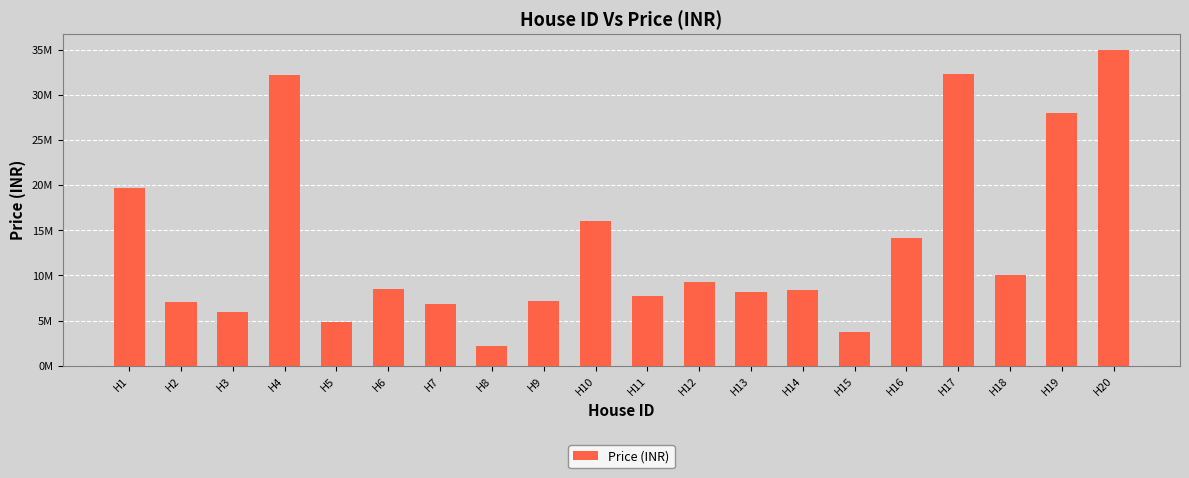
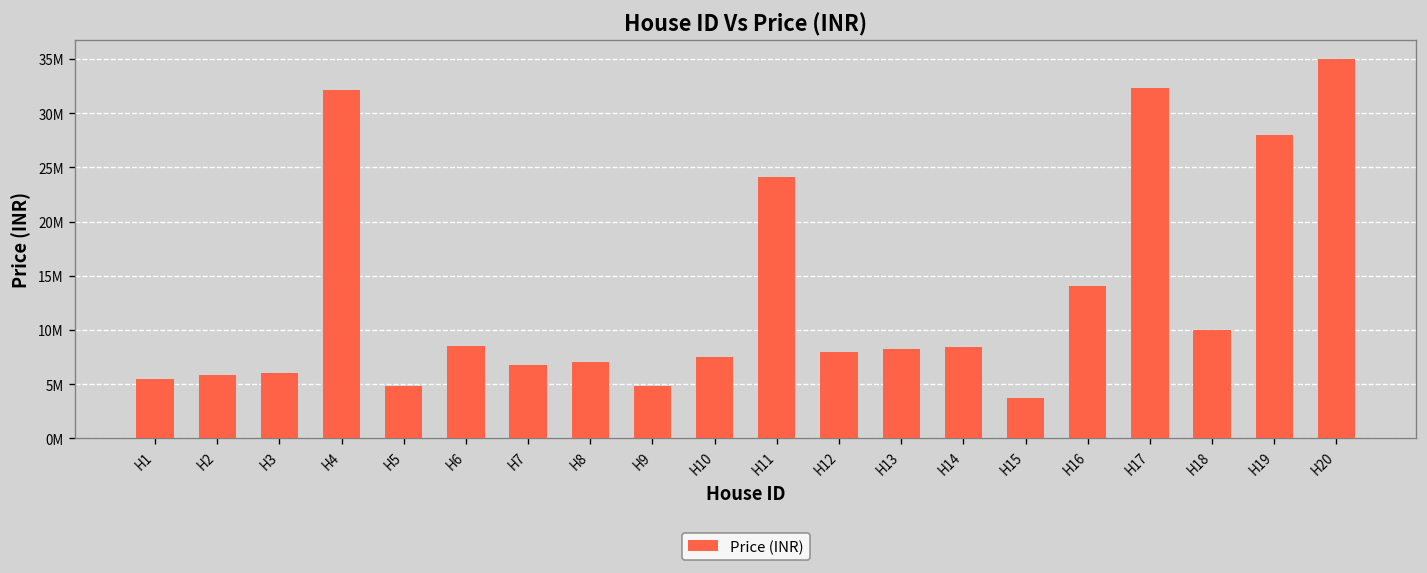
H1: 20000000 -> 6000000
H2: 7000000 -> 6000000
H8: 2000000 -> 7000000
H9: 7000000 -> 5000000
H10: 16000000 -> 8000000
H11: 8000000 -> 24000000
H12: 9000000 -> 8000000
